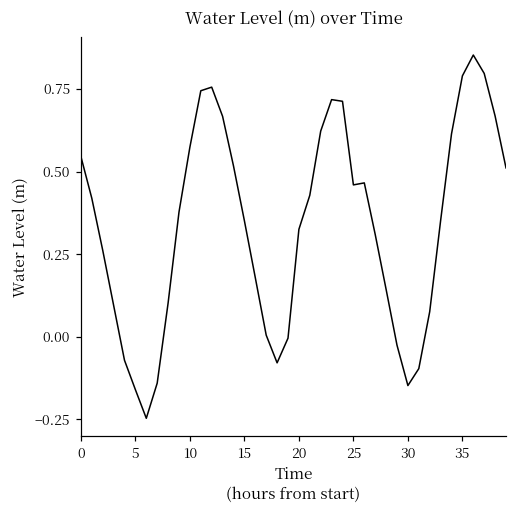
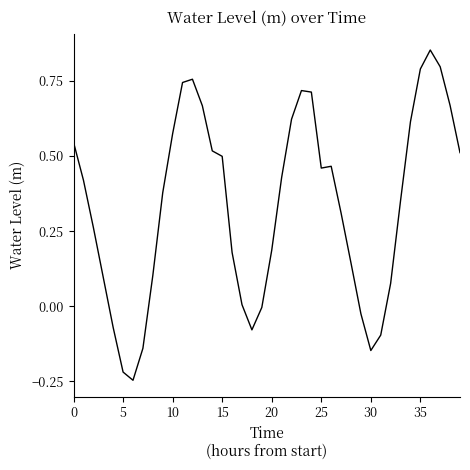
5: -0.16 -> -0.22
15: 0.35 -> 0.50
20: 0.33 -> 0.19
